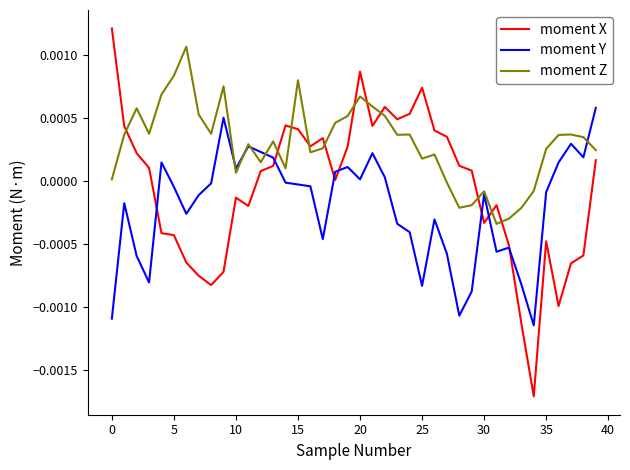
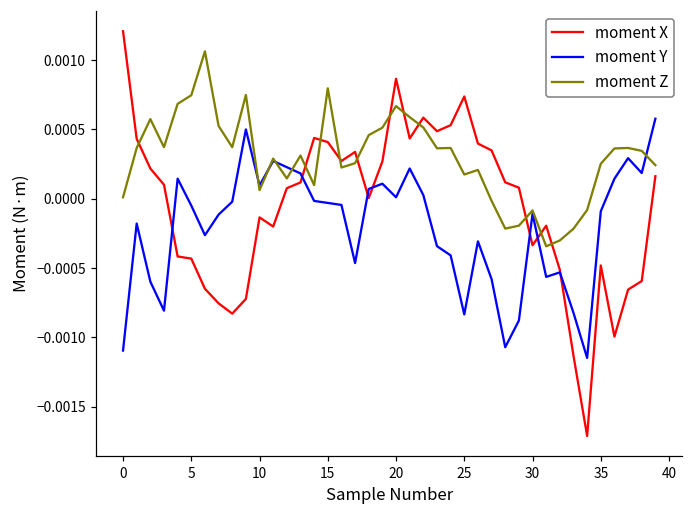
moment Z, 5: 0.00083 -> 0.00075
